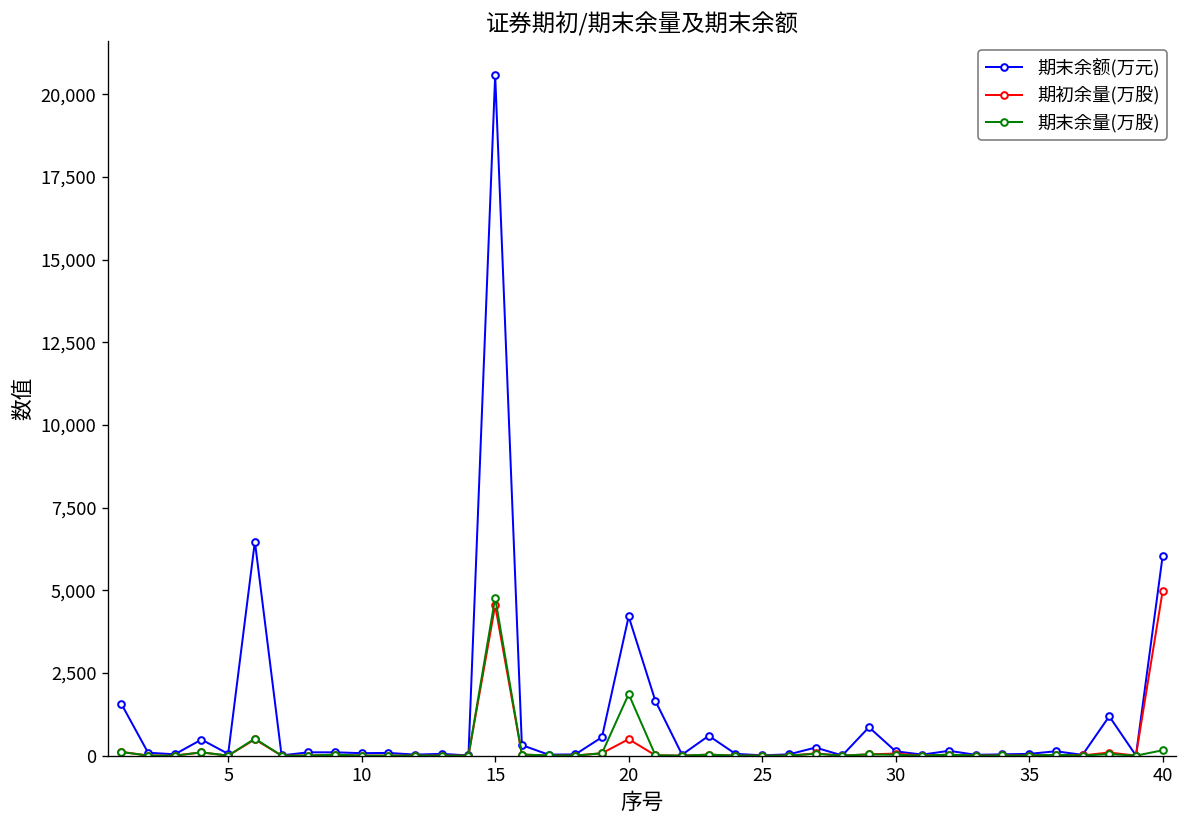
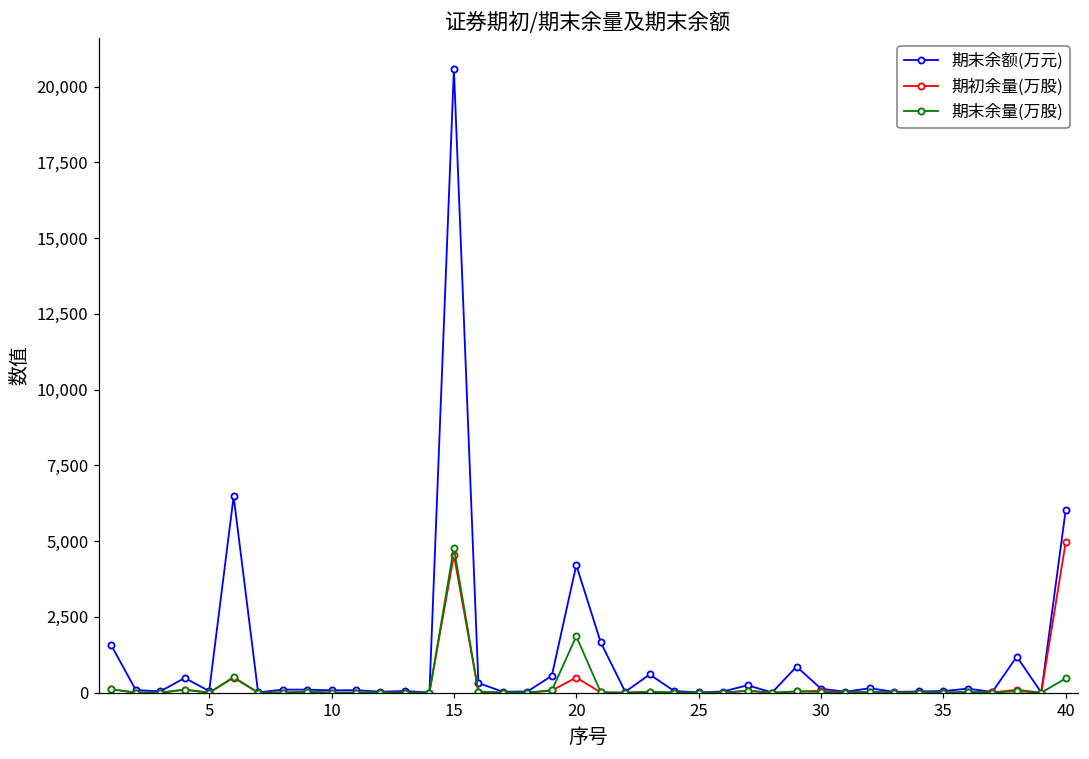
期末余量(万股), 40: 200 -> 500
